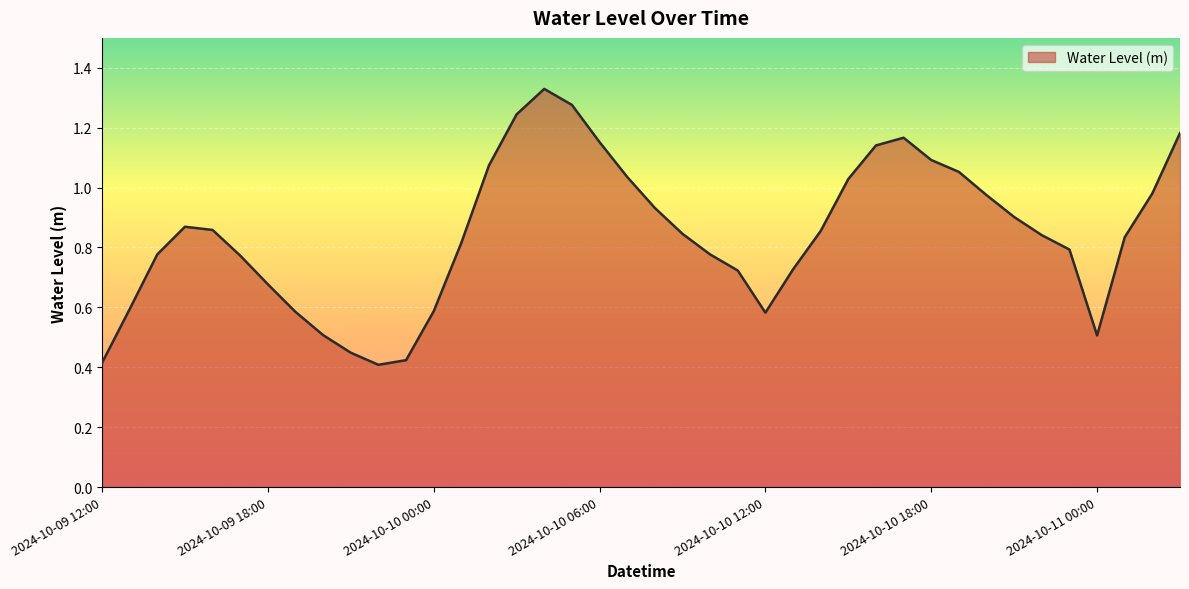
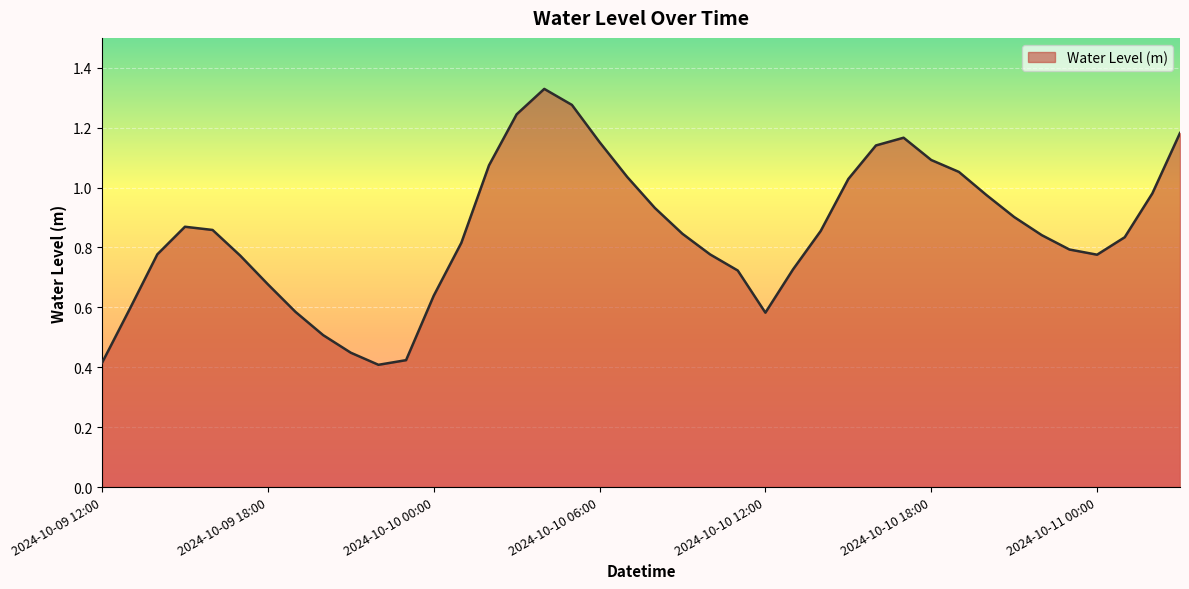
2024-10-10 00:00: 0.59 -> 0.64
2024-10-11 00:00: 0.51 -> 0.78
